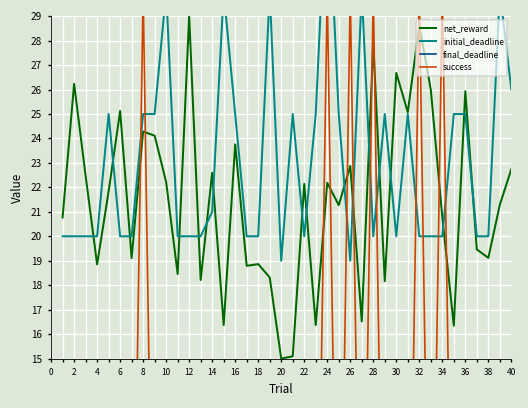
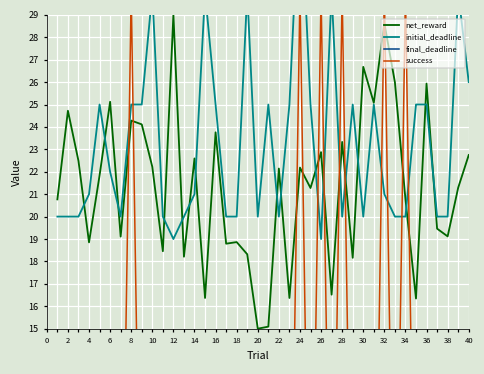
net_reward, 2: 26.2 -> 24.7
initial_deadline, 4: 20 -> 21
initial_deadline, 6: 20 -> 22
initial_deadline, 12: 20 -> 19
initial_deadline, 20: 19 -> 20
net_reward, 28: 27.9 -> 23.3
initial_deadline, 32: 20 -> 21
